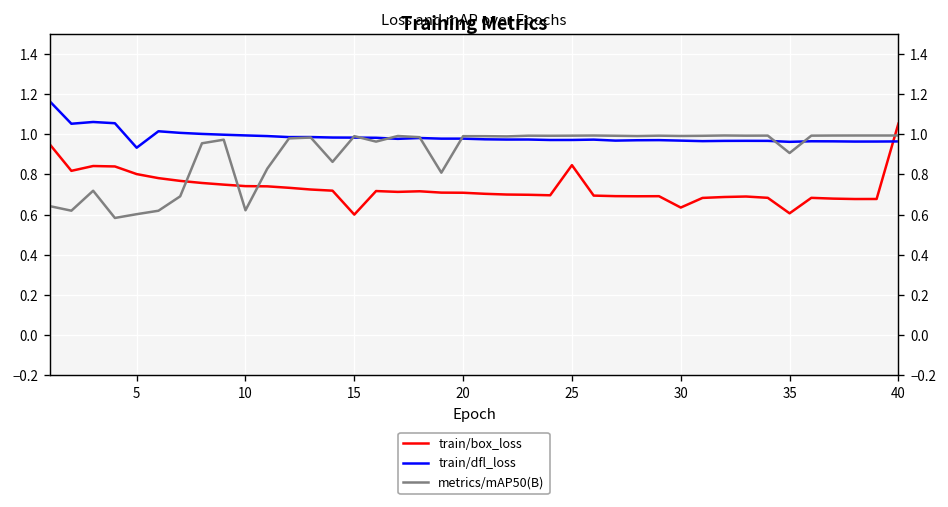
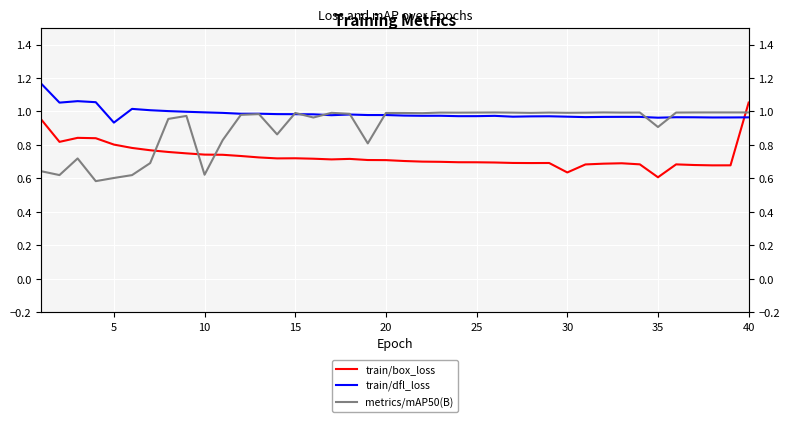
train/box_loss, 15: 0.60 -> 0.72
train/box_loss, 25: 0.85 -> 0.70
